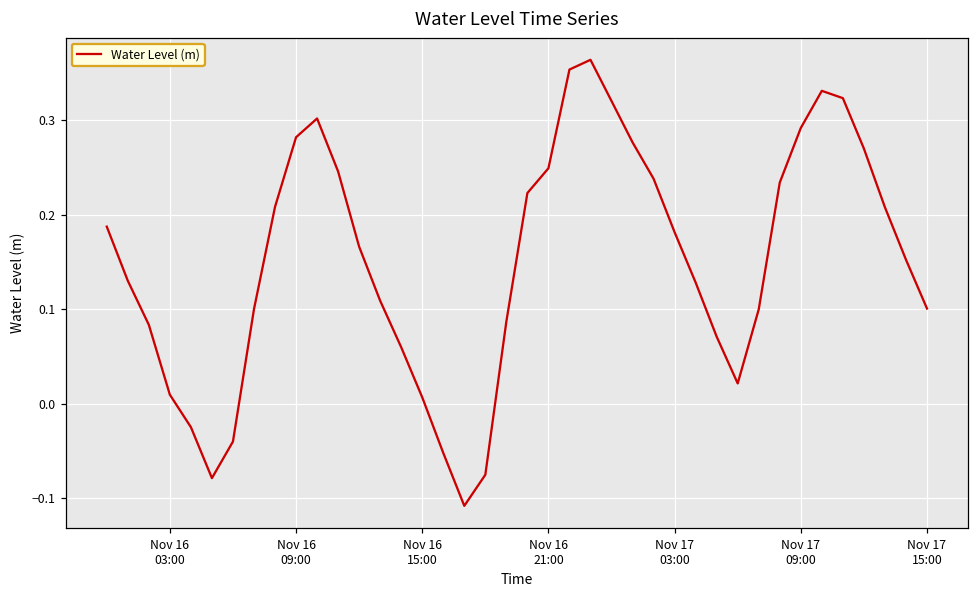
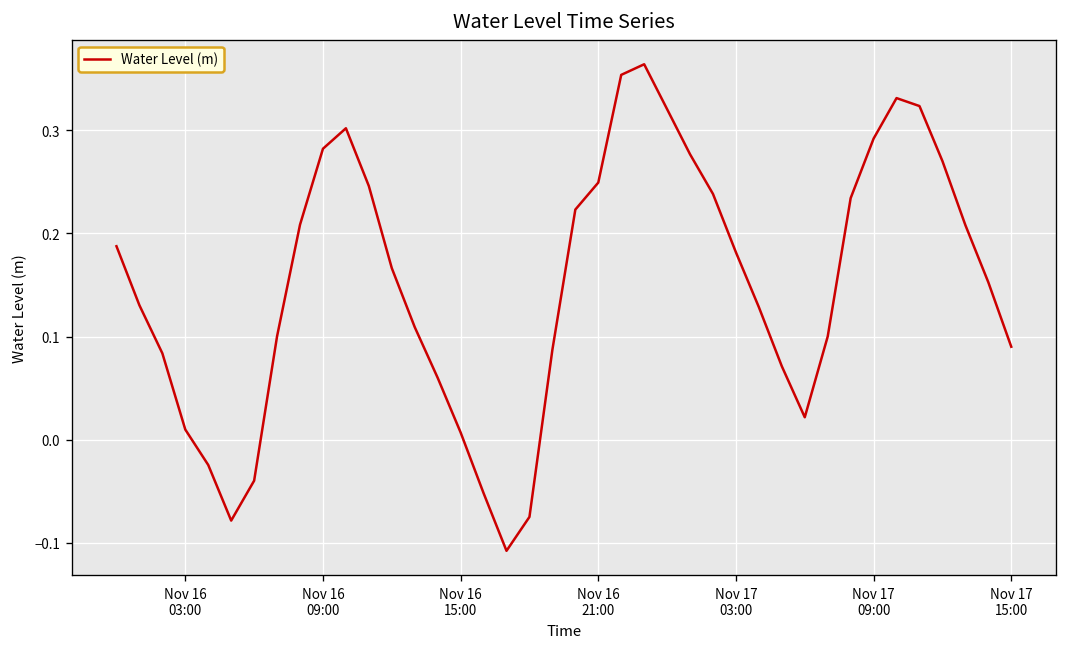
Nov 17 15:00: 0.10 -> 0.09
